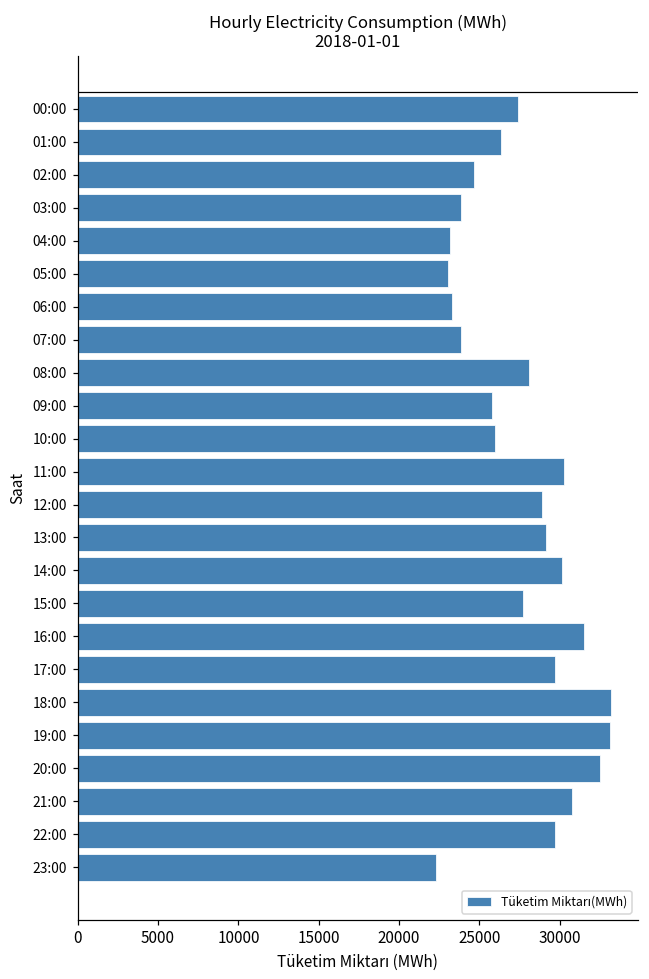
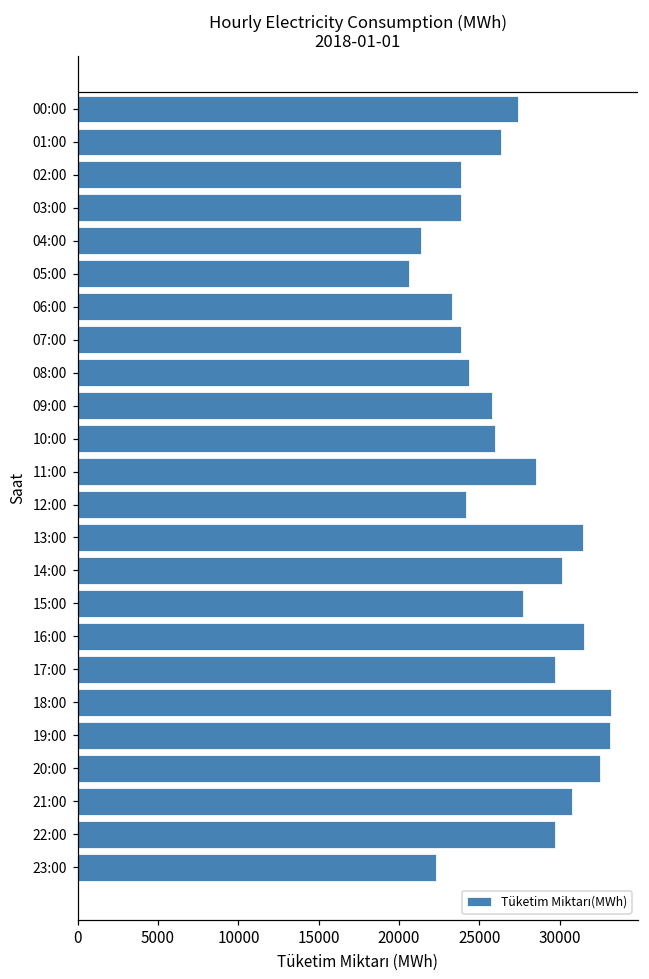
02:00: 24600 -> 23900
04:00: 23200 -> 21400
05:00: 23100 -> 20600
08:00: 28100 -> 24300
11:00: 30300 -> 28500
12:00: 28900 -> 24200
13:00: 29100 -> 31400
